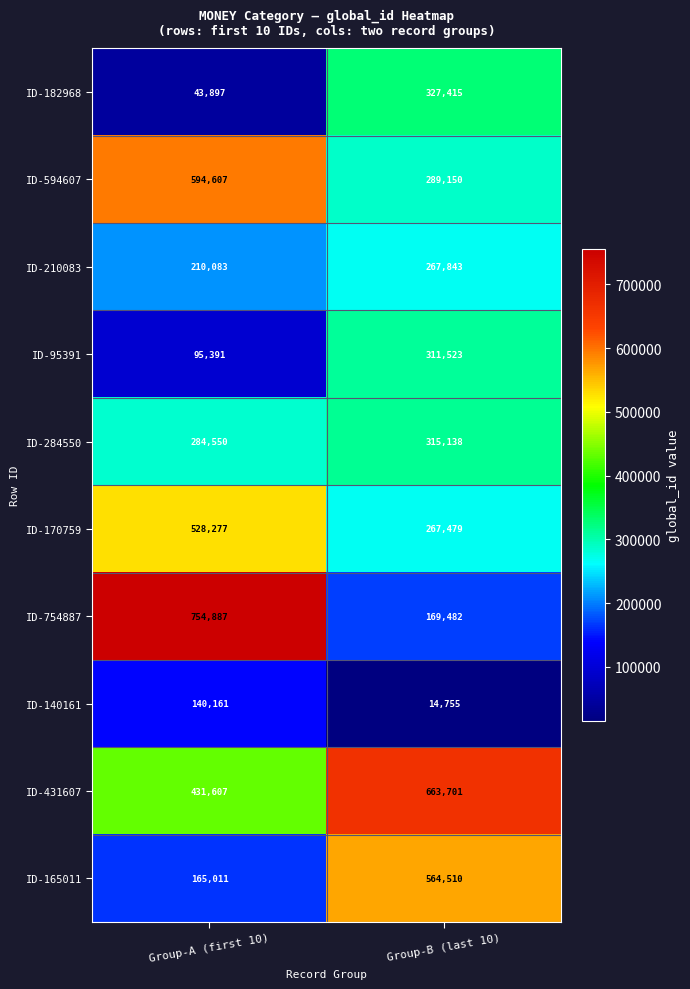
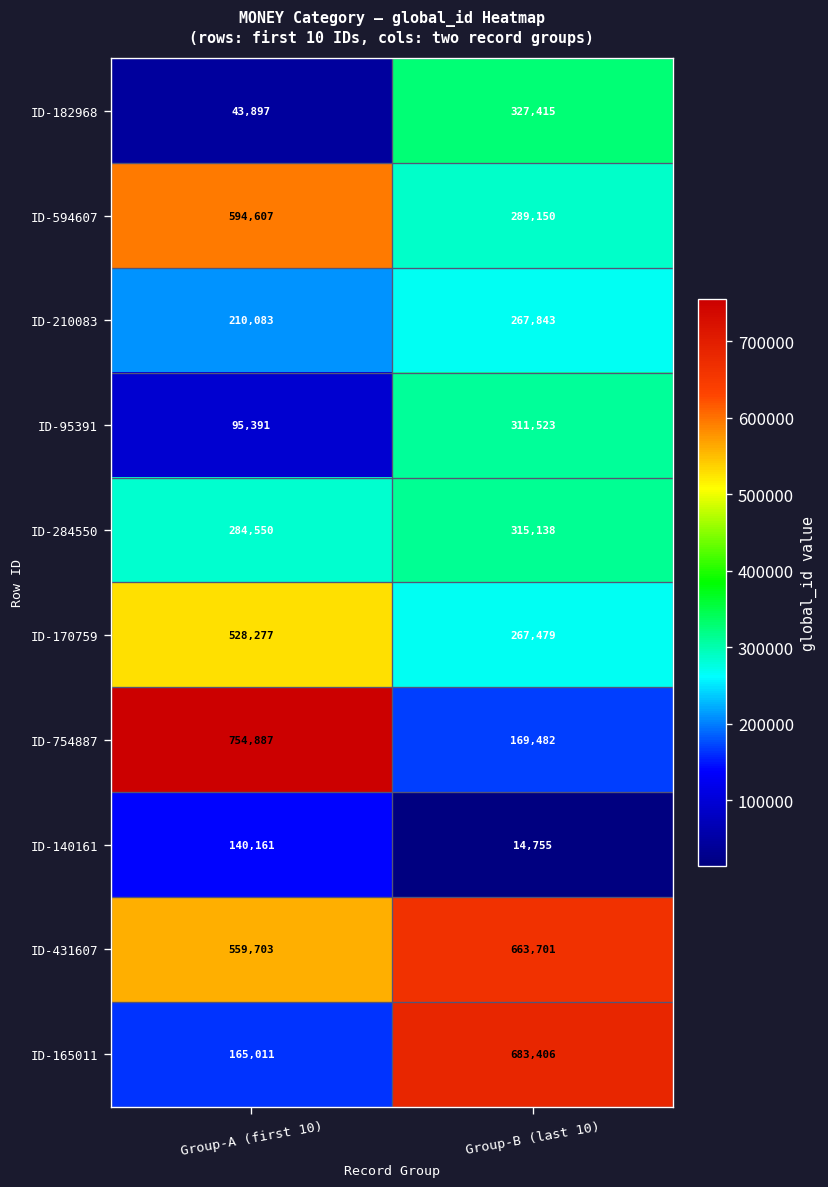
ID-431607, Group-A (first 10): 431,607 -> 559,703
ID-165011, Group-B (last 10): 564,510 -> 683,406
